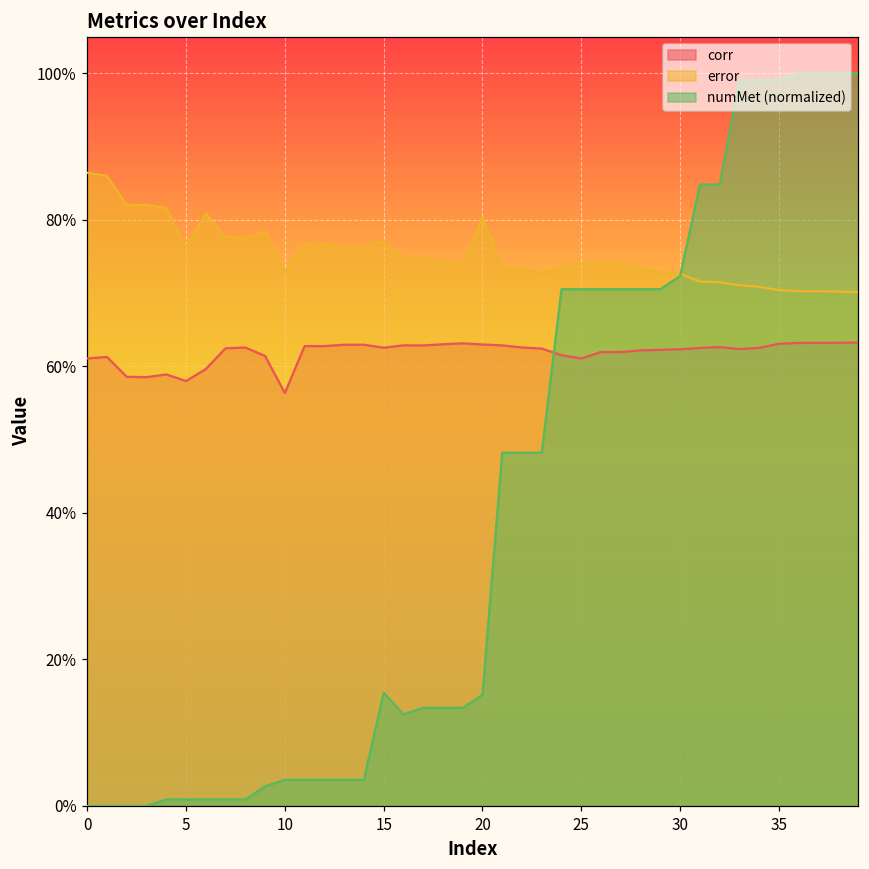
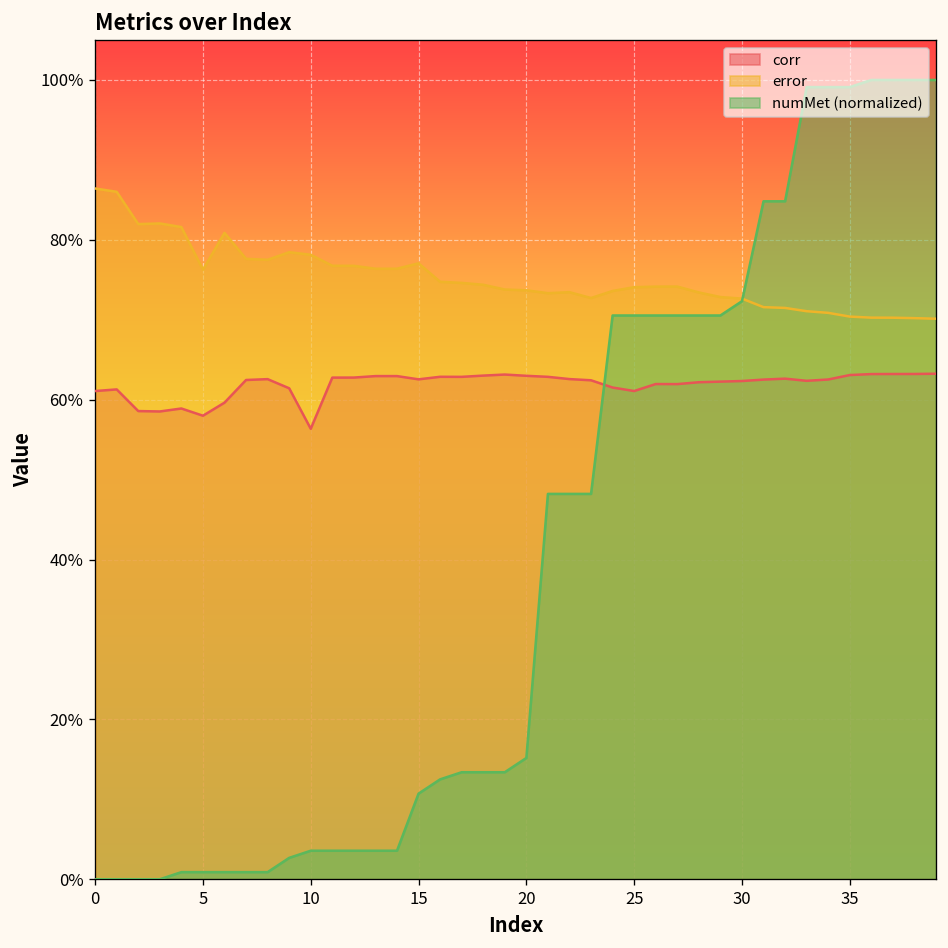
error, 10: 73% -> 78%
numMet (normalized), 15: 15% -> 11%
error, 20: 80% -> 74%
